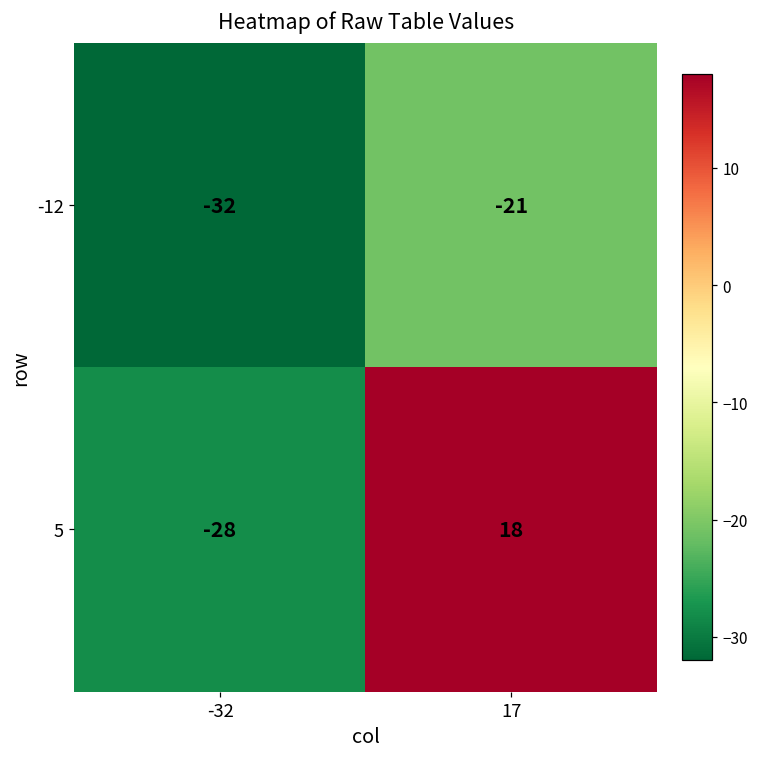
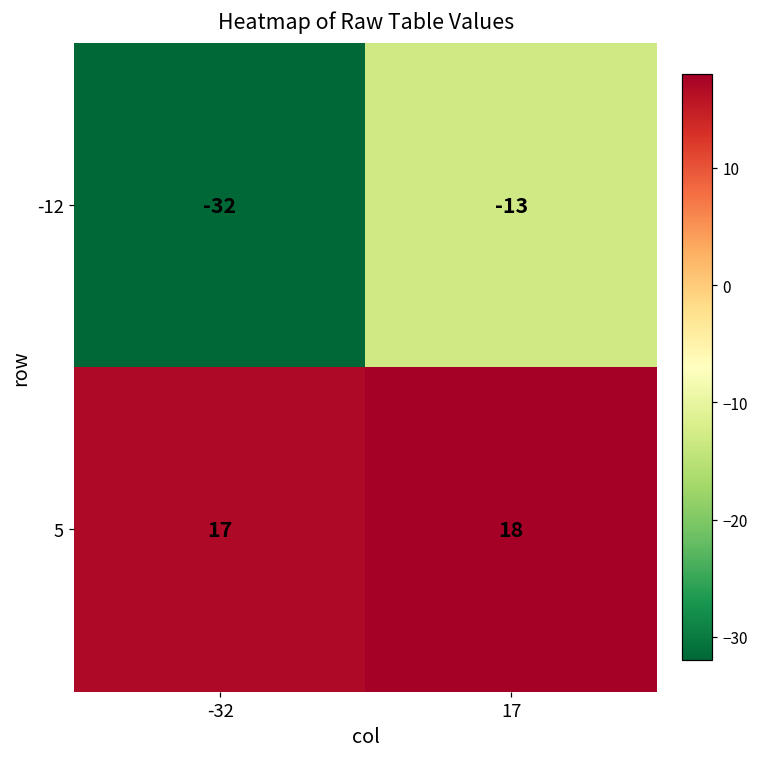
-12, 17: -21 -> -13
5, -32: -28 -> 17
